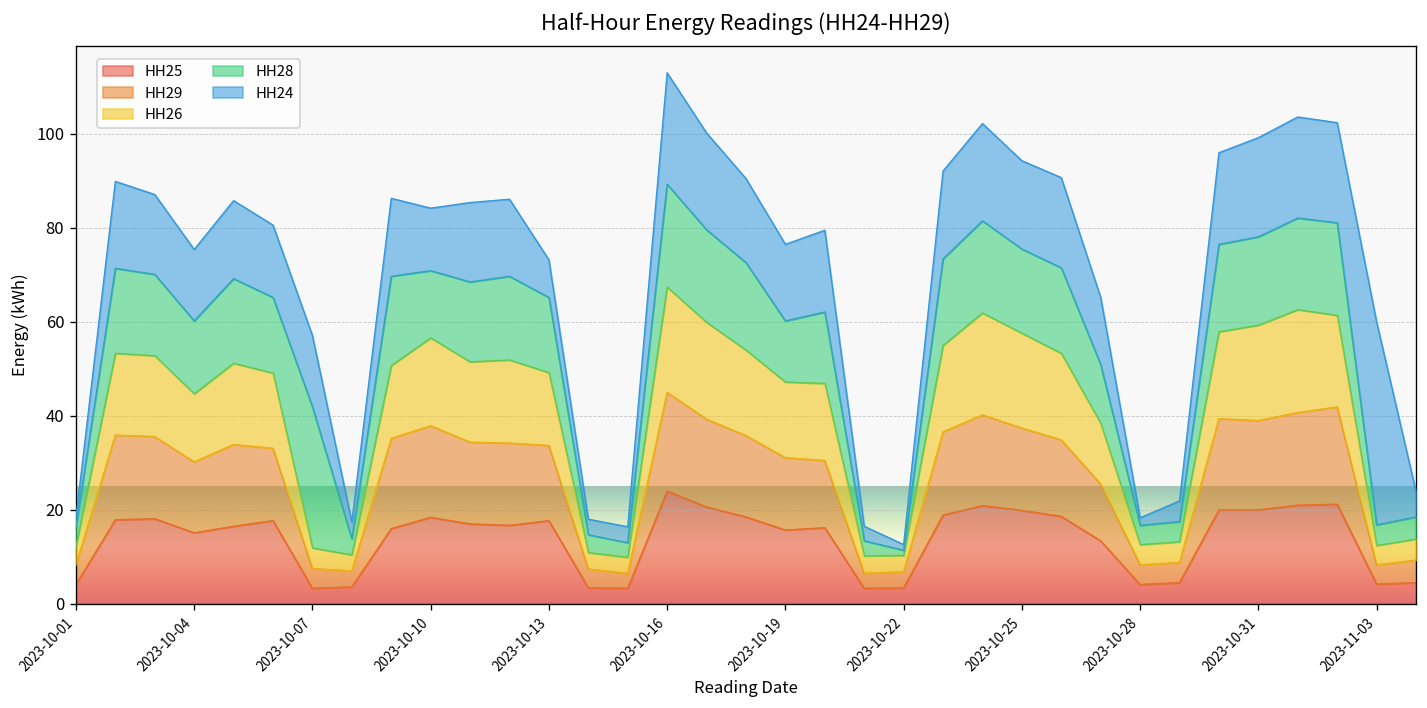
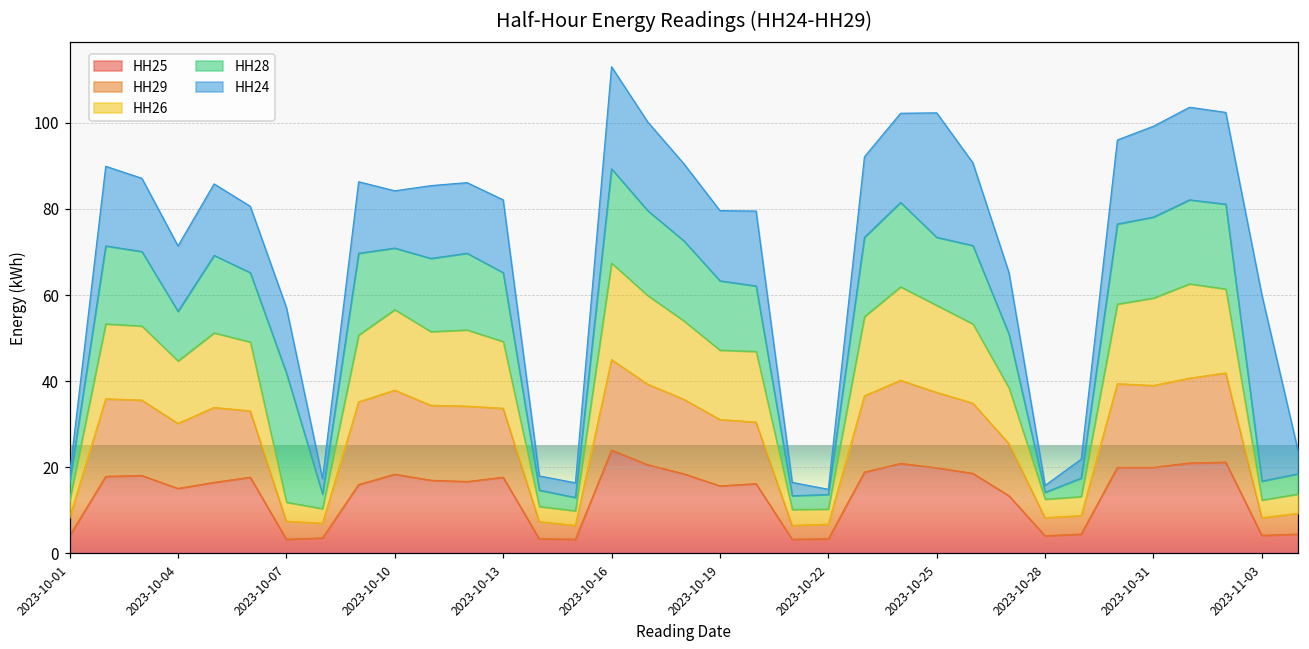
HH28, 2023-10-04: 16 -> 12
HH24, 2023-10-13: 8 -> 17
HH28, 2023-10-19: 13 -> 16
HH28, 2023-10-22: 1 -> 3
HH28, 2023-10-25: 18 -> 16
HH24, 2023-10-25: 19 -> 29
HH28, 2023-10-28: 4 -> 2
